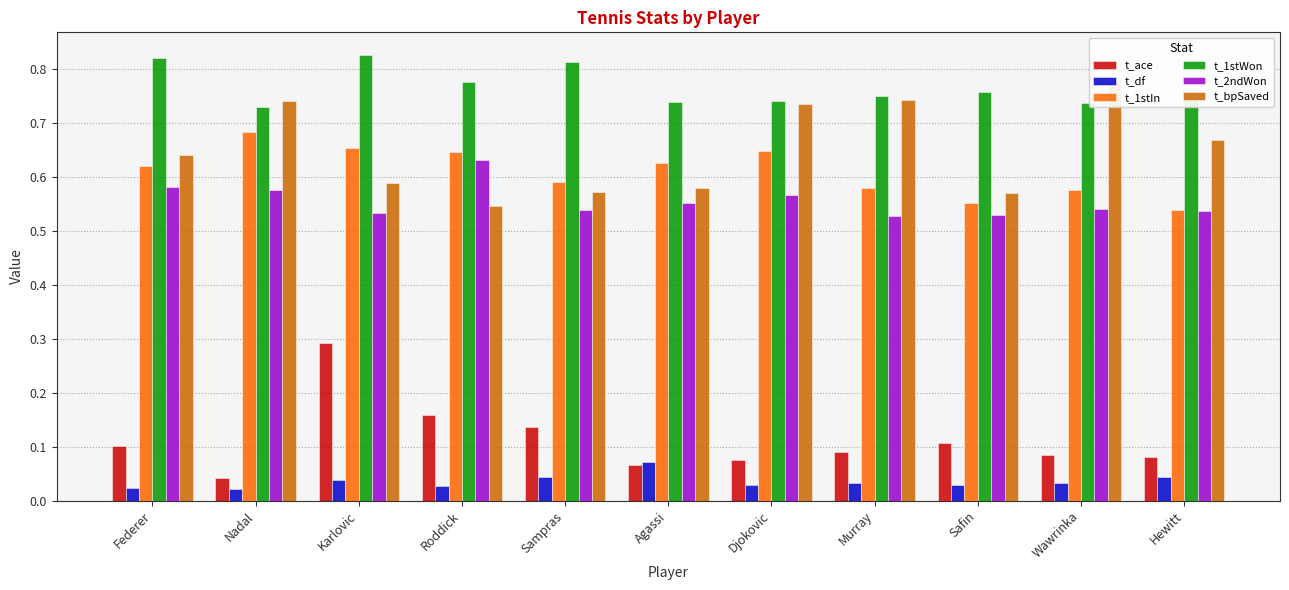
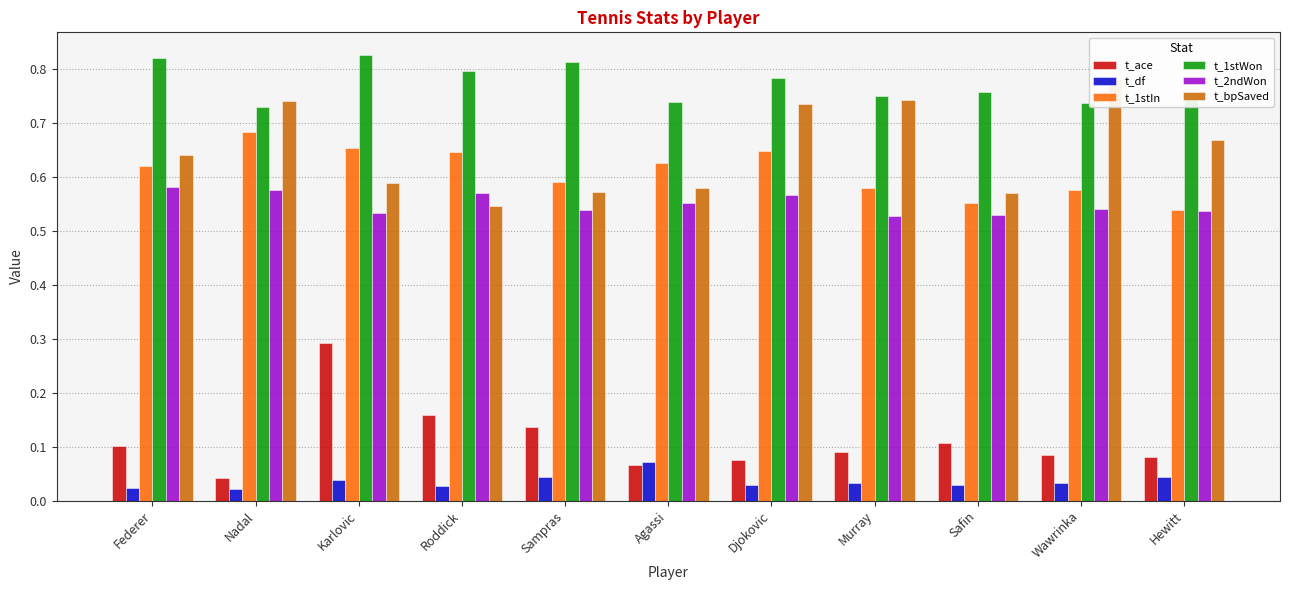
t_1stWon, Roddick: 0.78 -> 0.80
t_2ndWon, Roddick: 0.63 -> 0.57
t_1stWon, Djokovic: 0.74 -> 0.78
